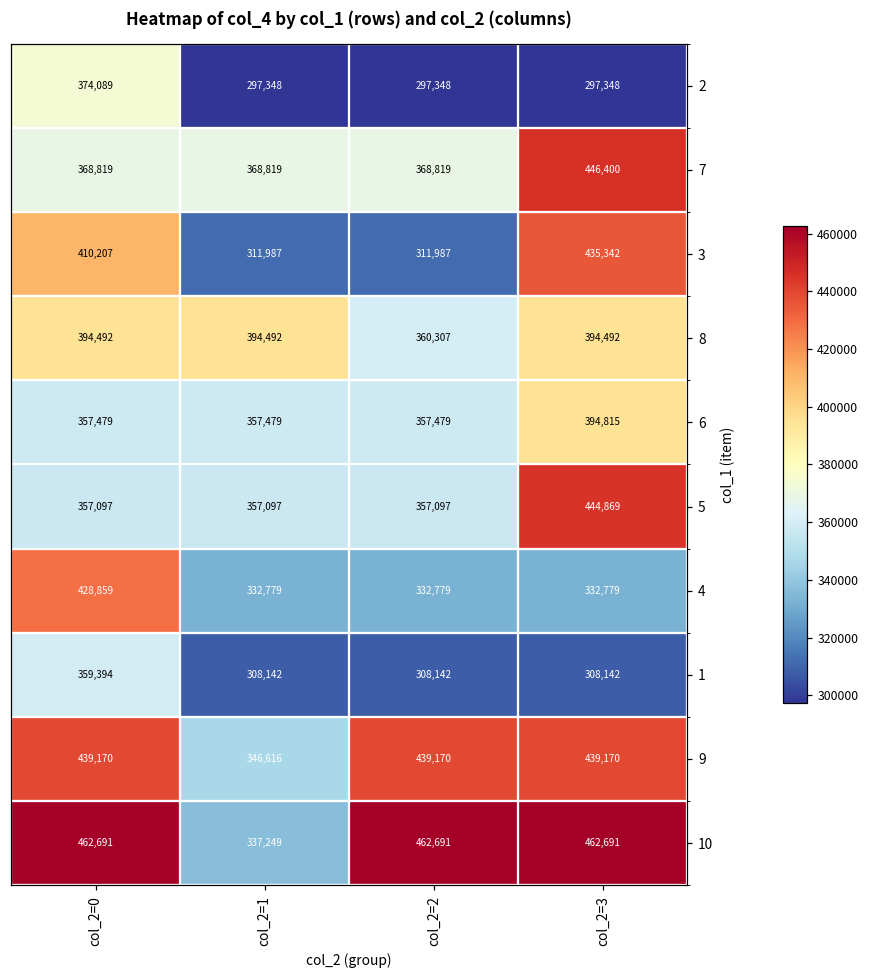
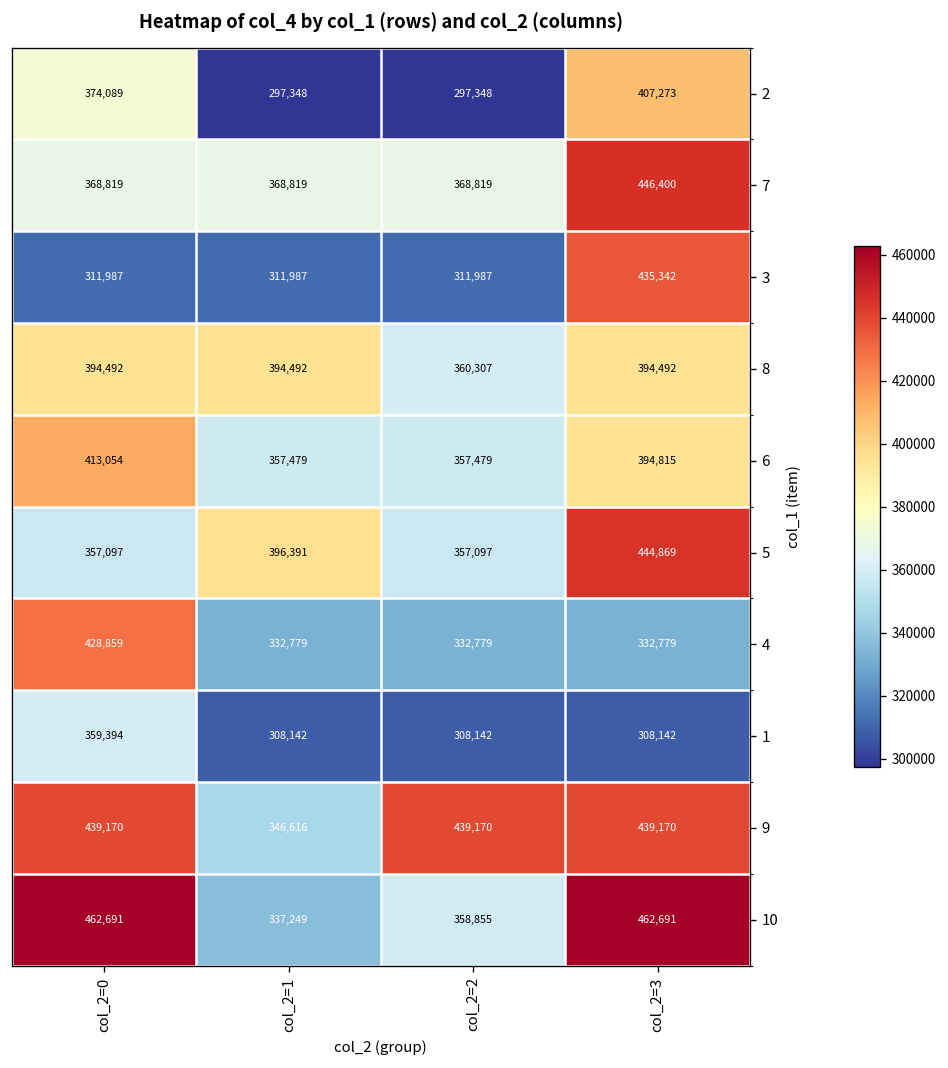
2, col_2=3: 297,348 -> 407,273
3, col_2=0: 410,207 -> 311,987
6, col_2=0: 357,479 -> 413,054
5, col_2=1: 357,097 -> 396,391
10, col_2=2: 462,691 -> 358,855
